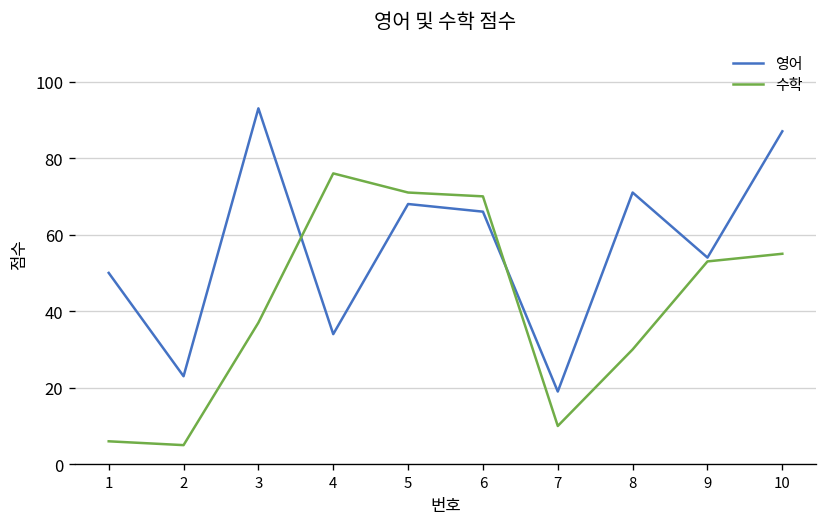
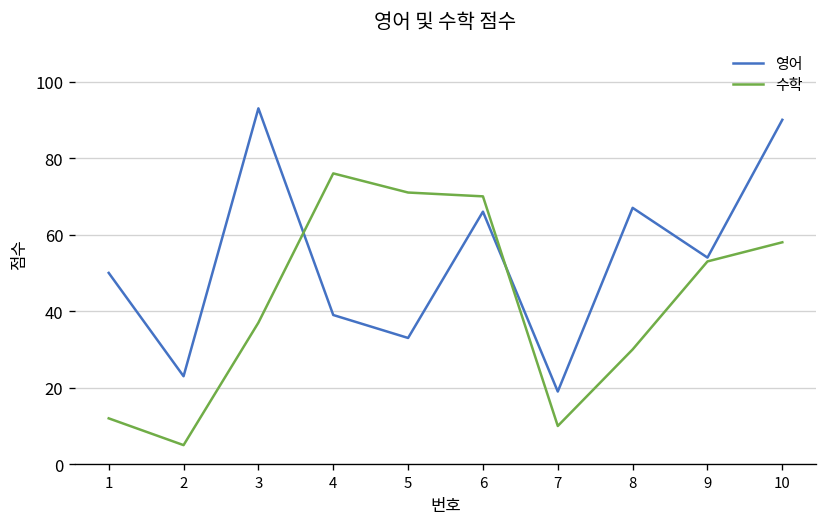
수학, 1: 6 -> 12
영어, 4: 34 -> 39
영어, 5: 68 -> 33
영어, 8: 71 -> 67
영어, 10: 87 -> 90
수학, 10: 55 -> 58
